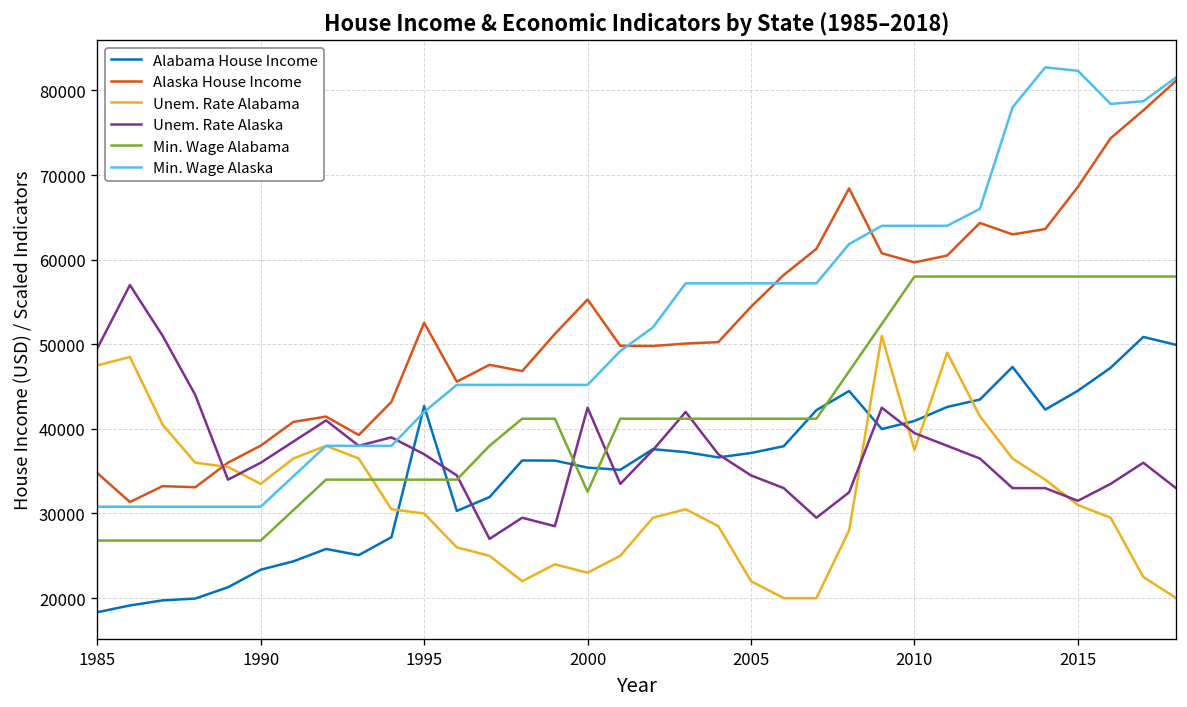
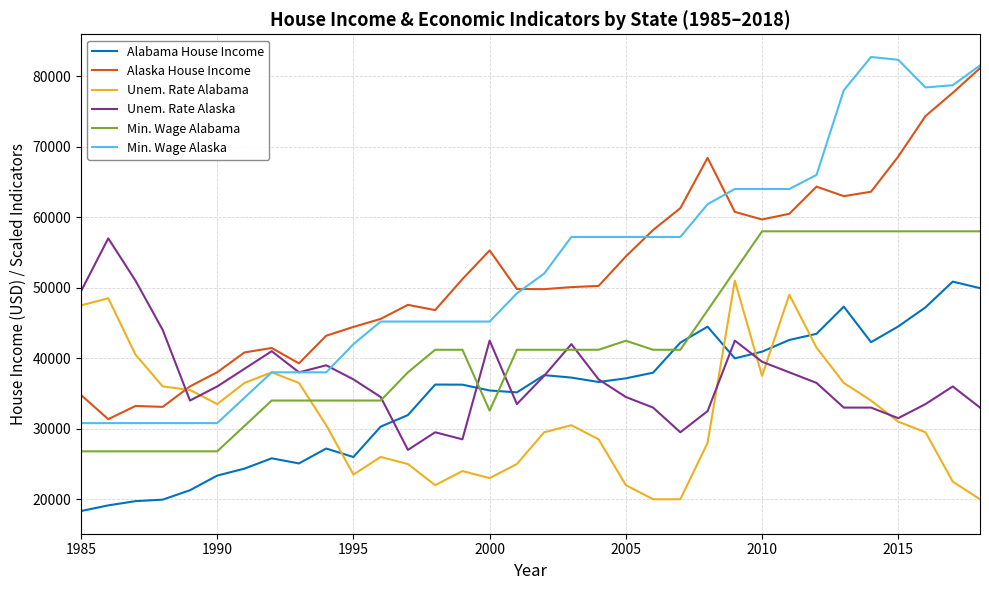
Alabama House Income, 1995: 43000 -> 26000
Alaska House Income, 1995: 53000 -> 44000
Unem. Rate Alabama, 1995: 30000 -> 24000
Min. Wage Alabama, 2005: 41000 -> 42000
